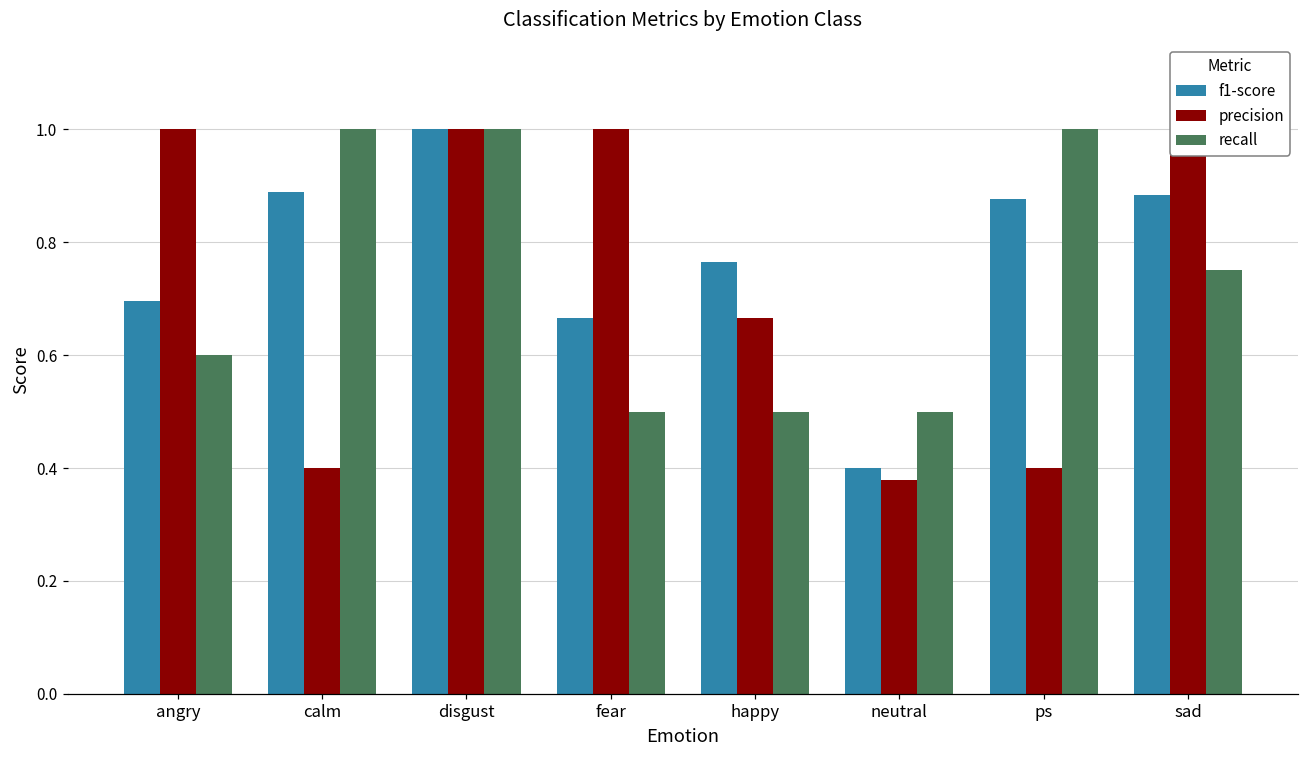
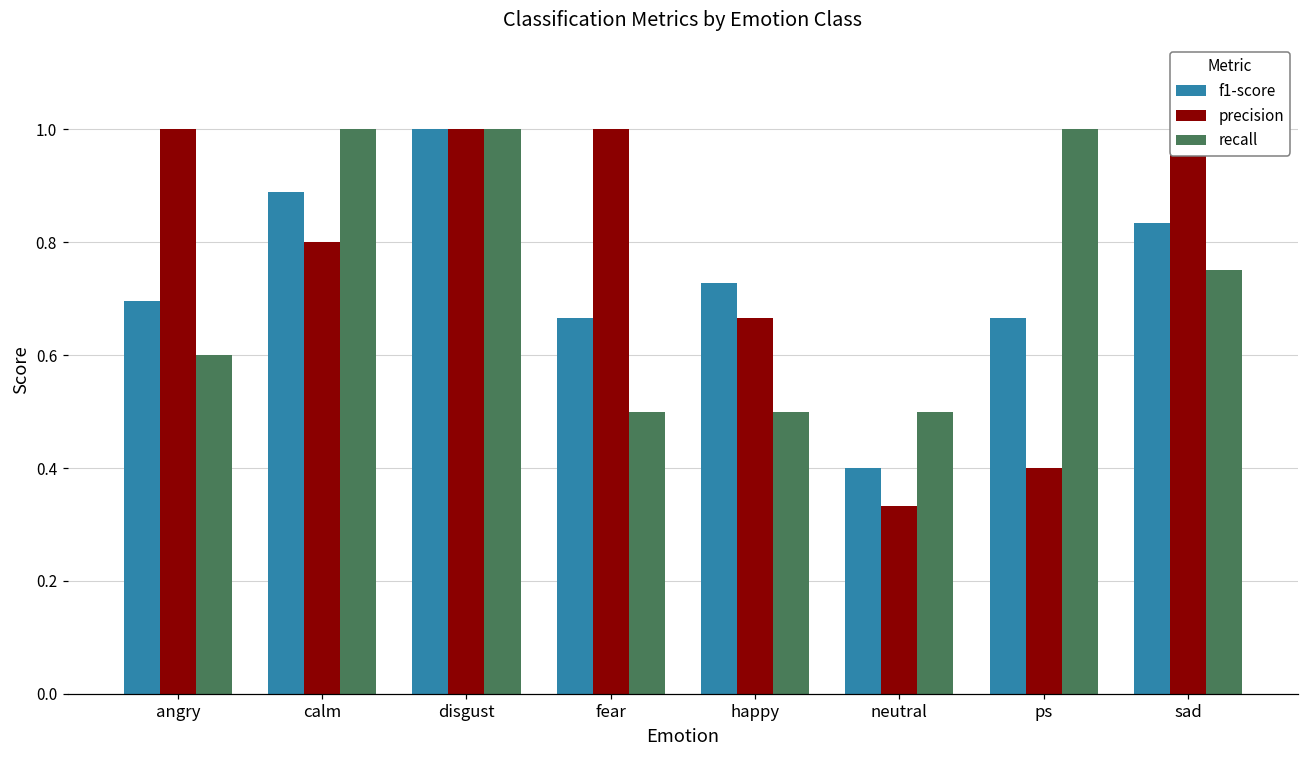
precision, calm: 0.4 -> 0.8
f1-score, happy: 0.77 -> 0.73
precision, neutral: 0.38 -> 0.33
f1-score, ps: 0.88 -> 0.67
f1-score, sad: 0.88 -> 0.83
